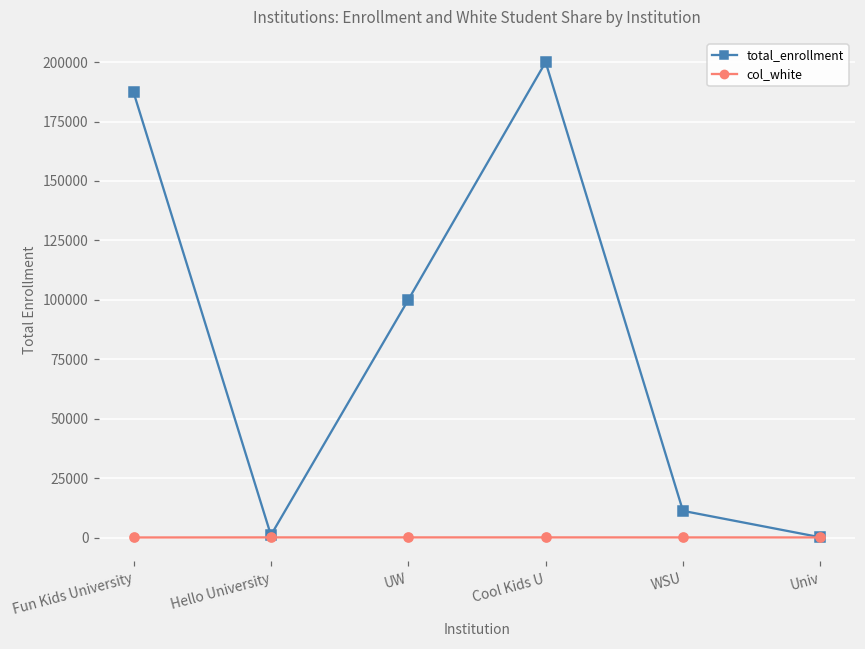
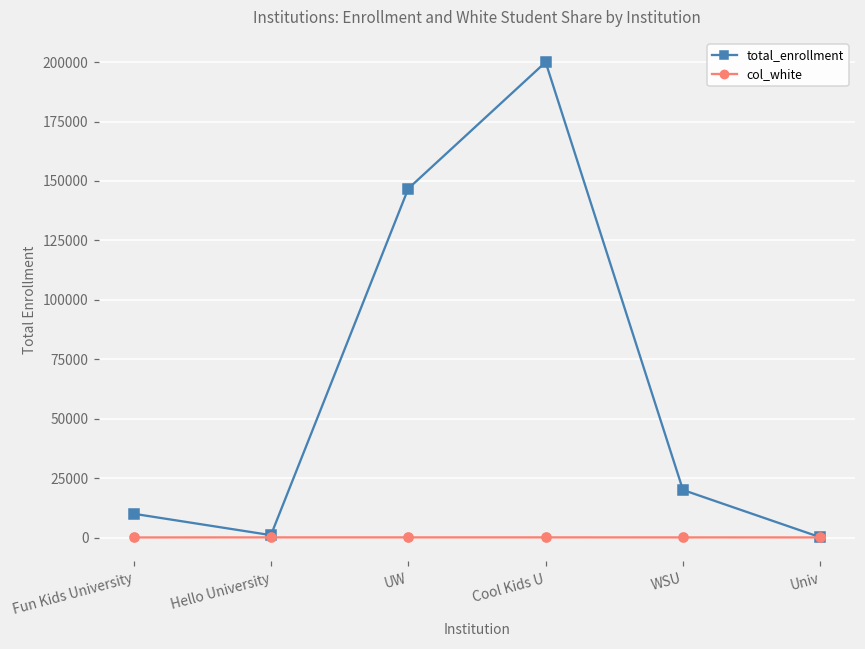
total_enrollment, Fun Kids University: 187000 -> 10000
total_enrollment, UW: 100000 -> 147000
total_enrollment, WSU: 11000 -> 20000
